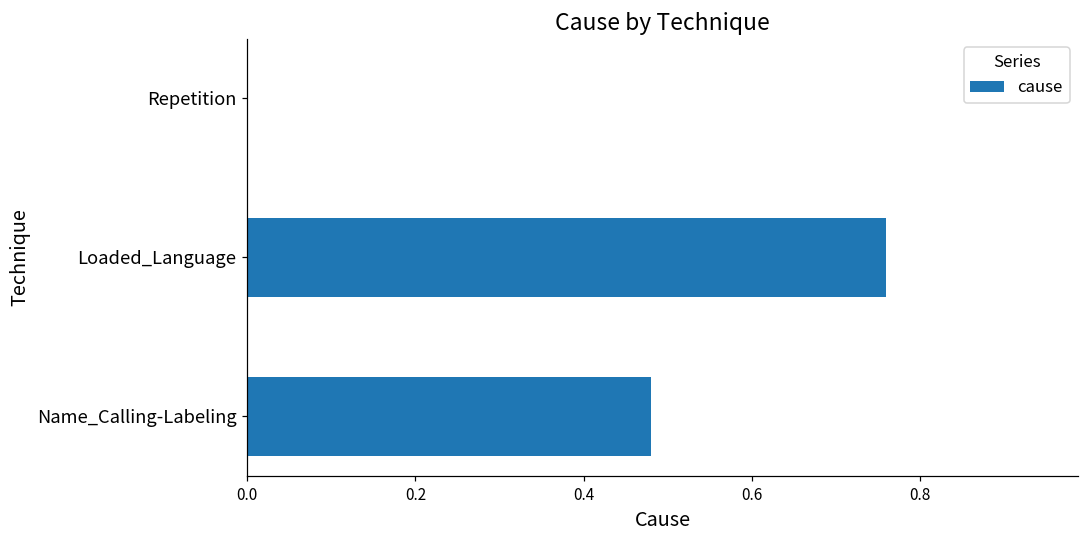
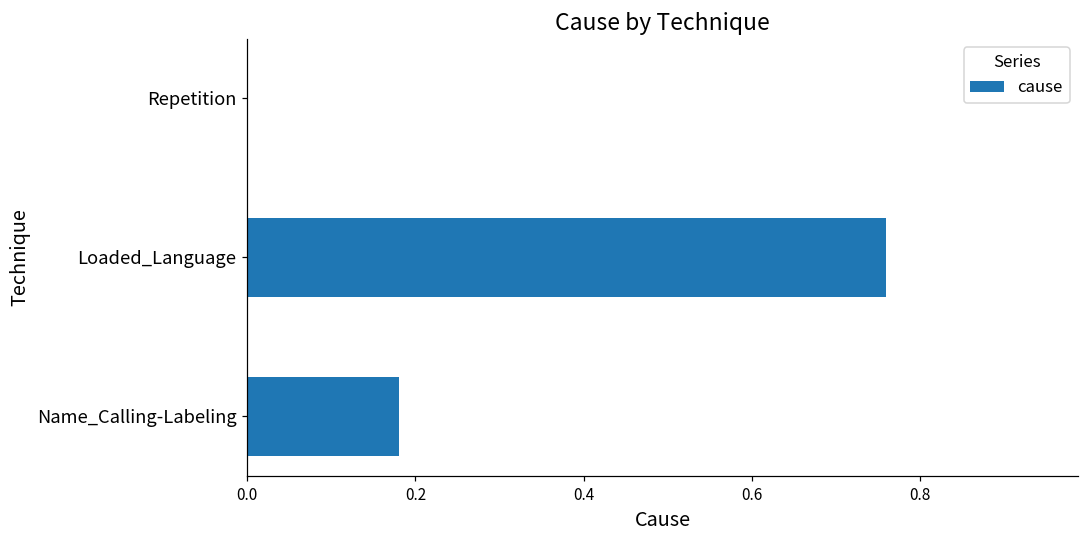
Name_Calling-Labeling: 0.48 -> 0.18
